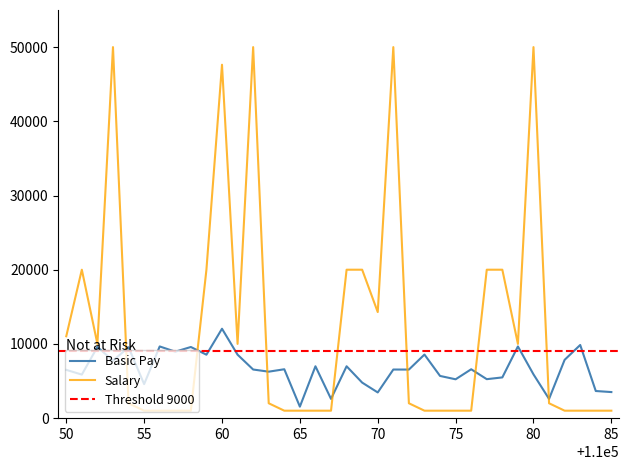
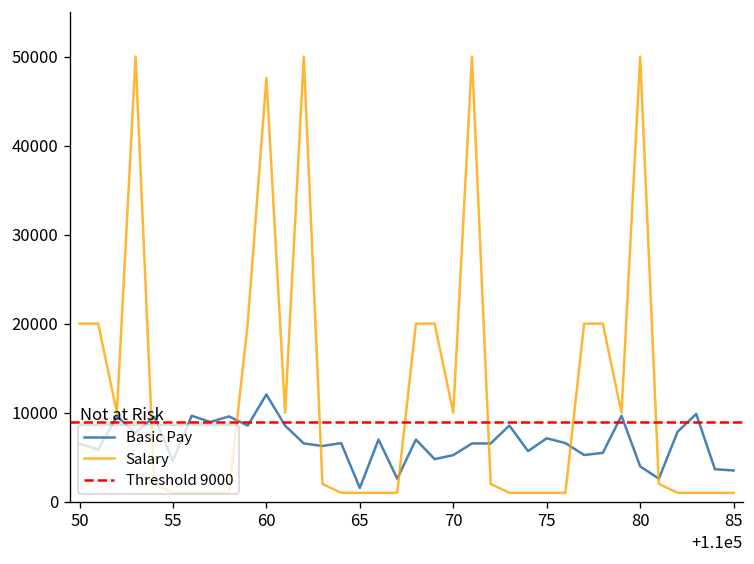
Salary, 50: 11000 -> 20000
Basic Pay, 70: 3000 -> 5000
Salary, 70: 14000 -> 10000
Basic Pay, 75: 5000 -> 7000
Basic Pay, 80: 6000 -> 4000
